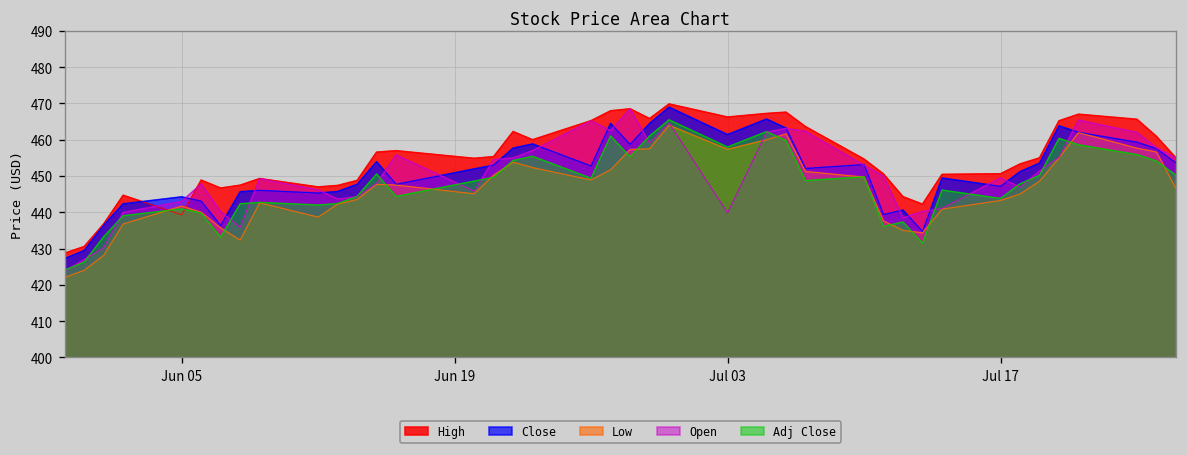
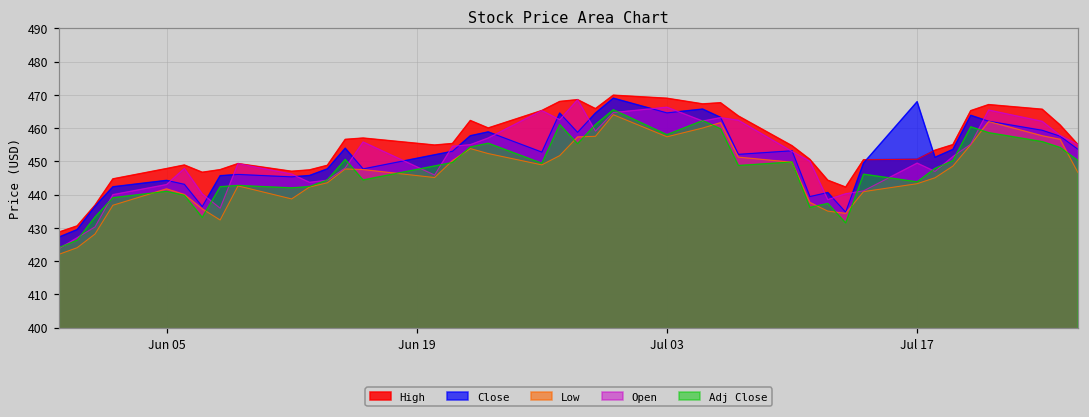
High, Jun 05: 439 -> 448
High, Jul 03: 466 -> 469
Close, Jul 03: 461 -> 465
Open, Jul 03: 440 -> 466
Close, Jul 17: 447 -> 468
